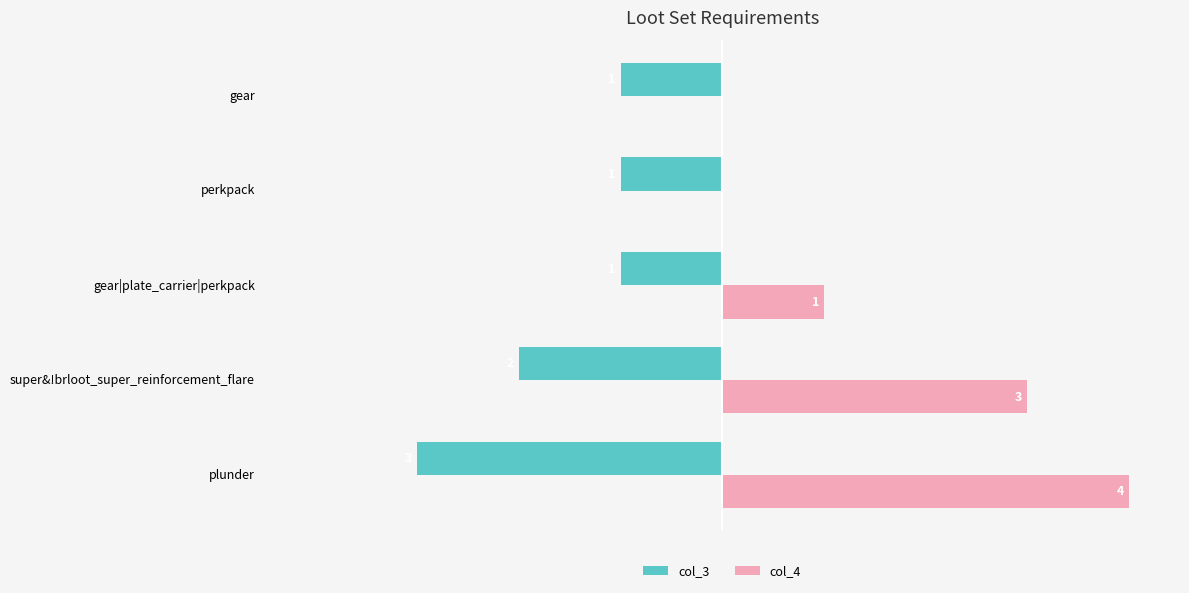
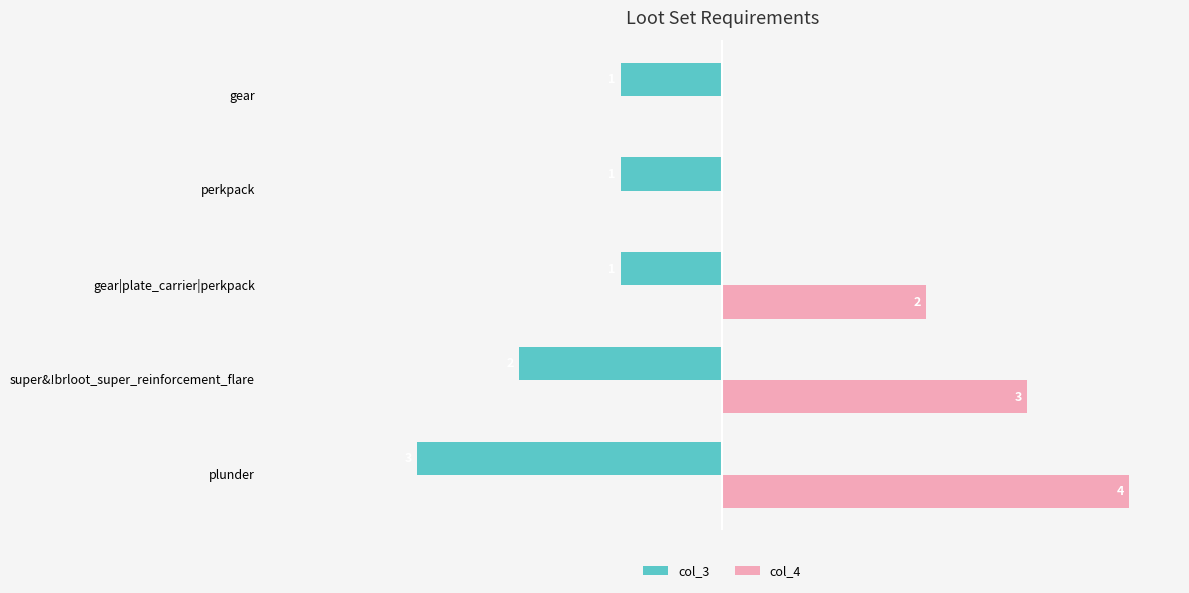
col_4, gear|plate_carrier|perkpack: 1 -> 2
